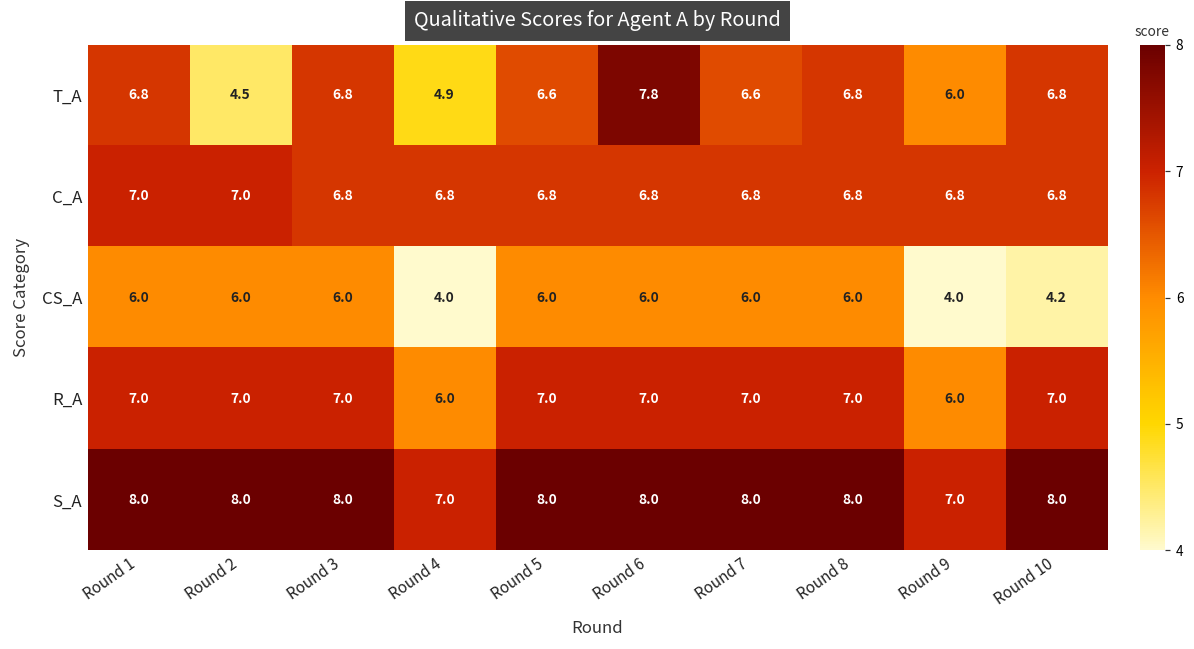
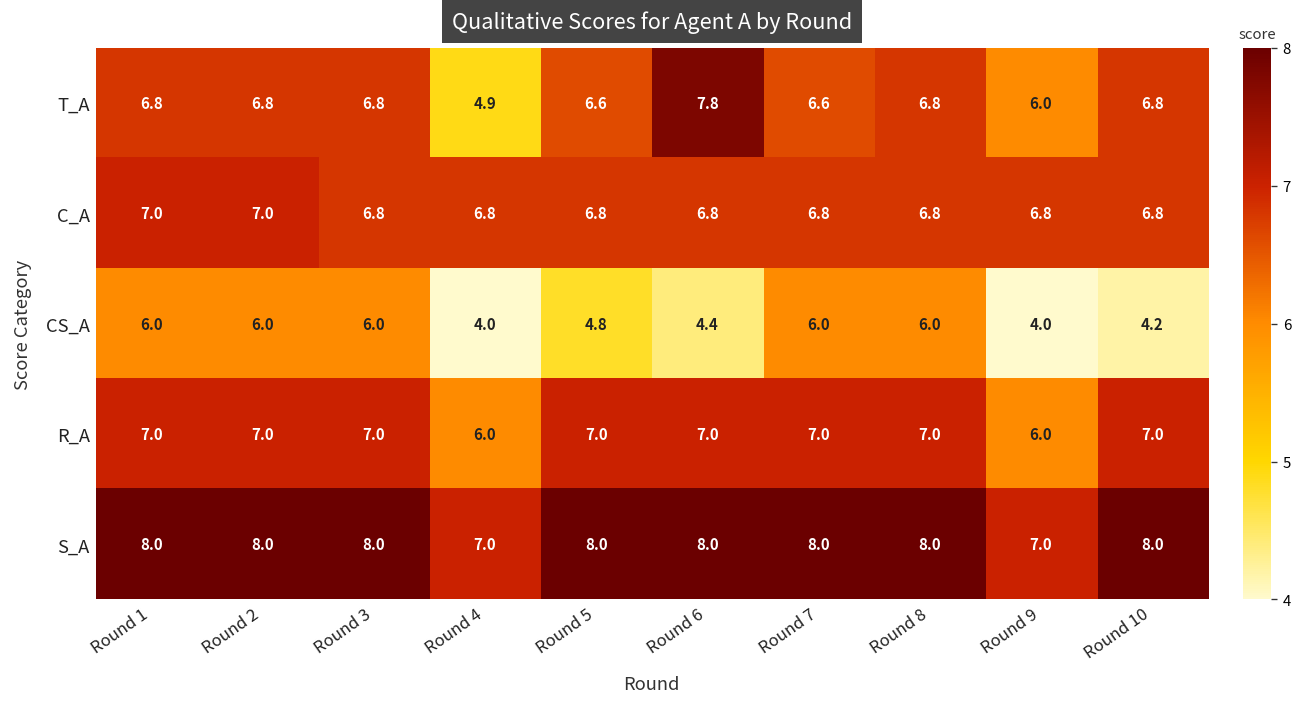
T_A, Round 2: 4.5 -> 6.8
CS_A, Round 5: 6.0 -> 4.8
CS_A, Round 6: 6.0 -> 4.4
